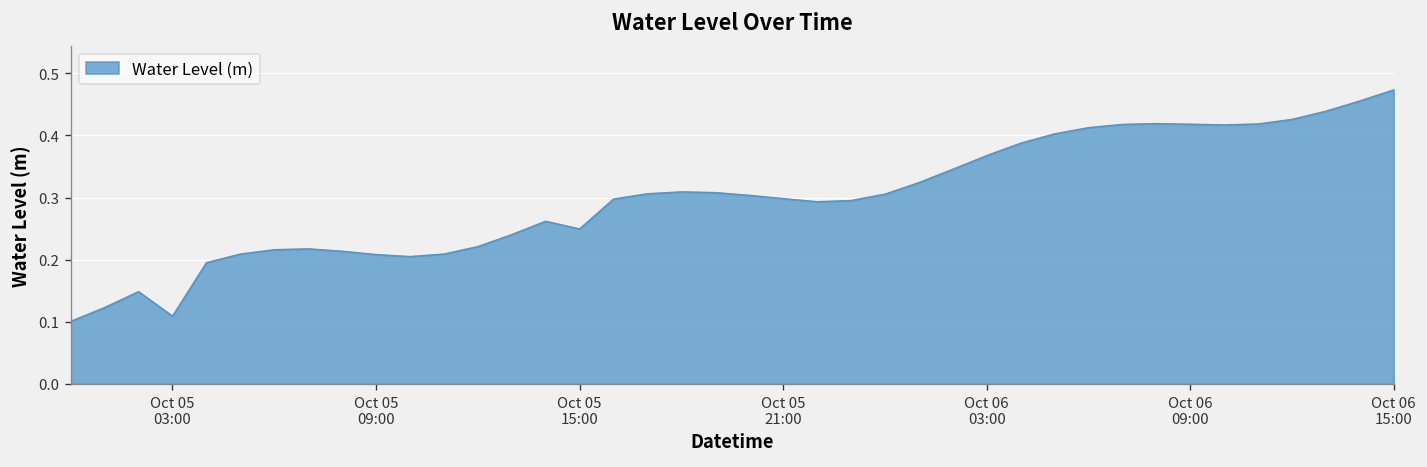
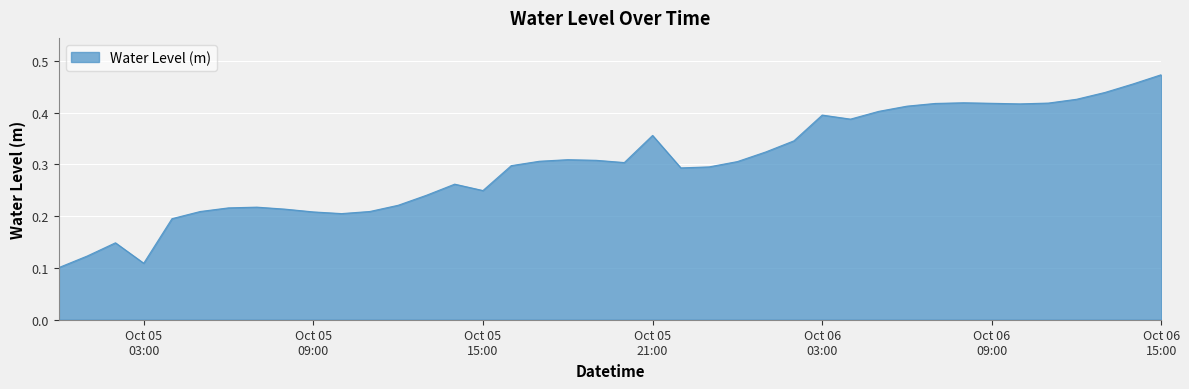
Oct 05 21:00: 0.30 -> 0.36
Oct 06 03:00: 0.37 -> 0.40
